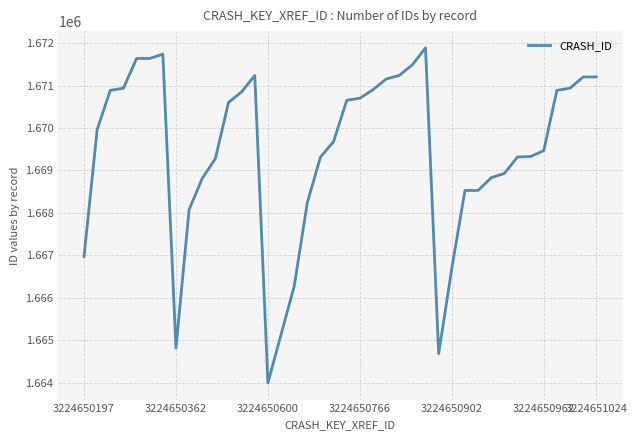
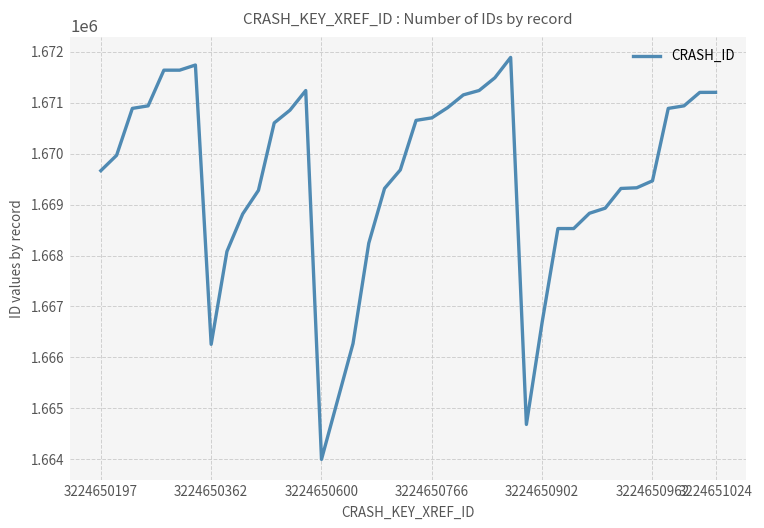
3224650197: 1667000 -> 1669700
3224650362: 1664800 -> 1666300
